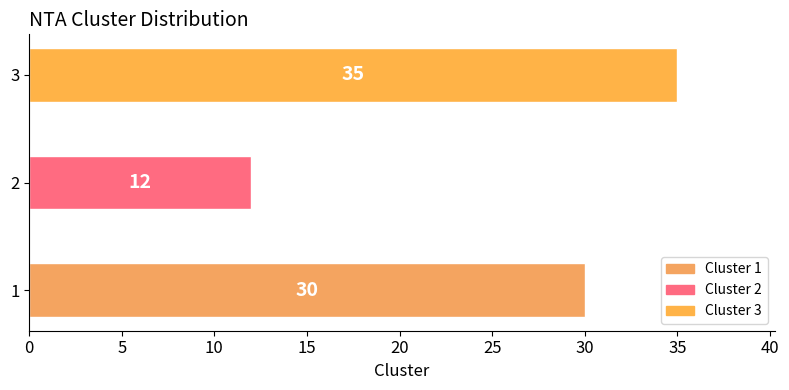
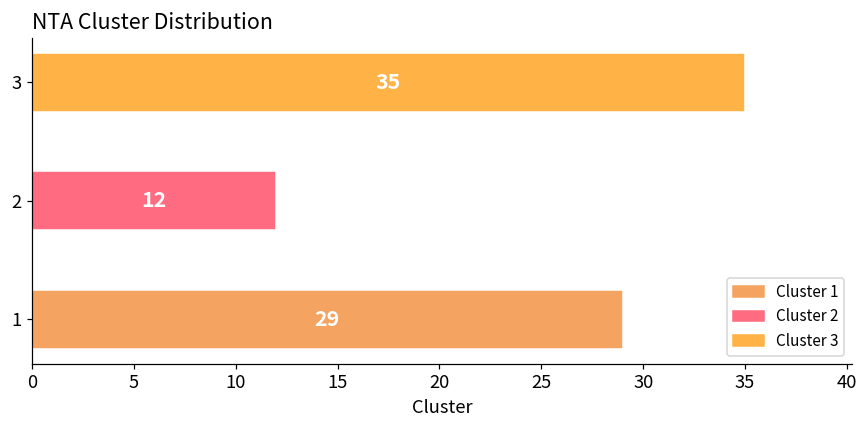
1: 30 -> 29
